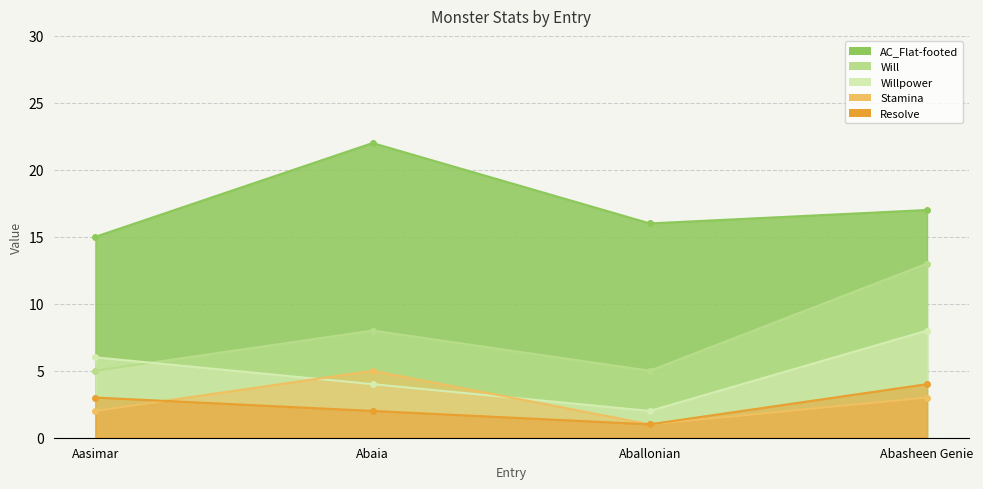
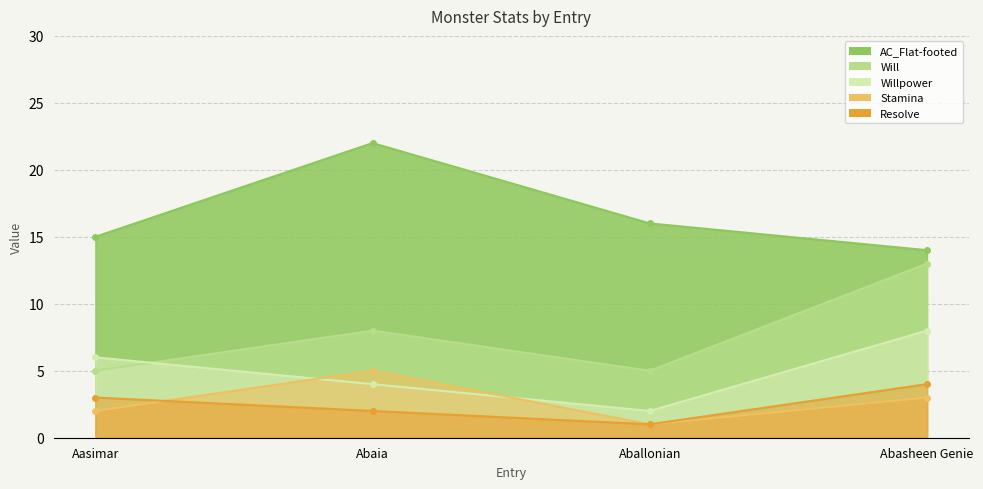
AC_Flat-footed, Abasheen Genie: 17 -> 14
